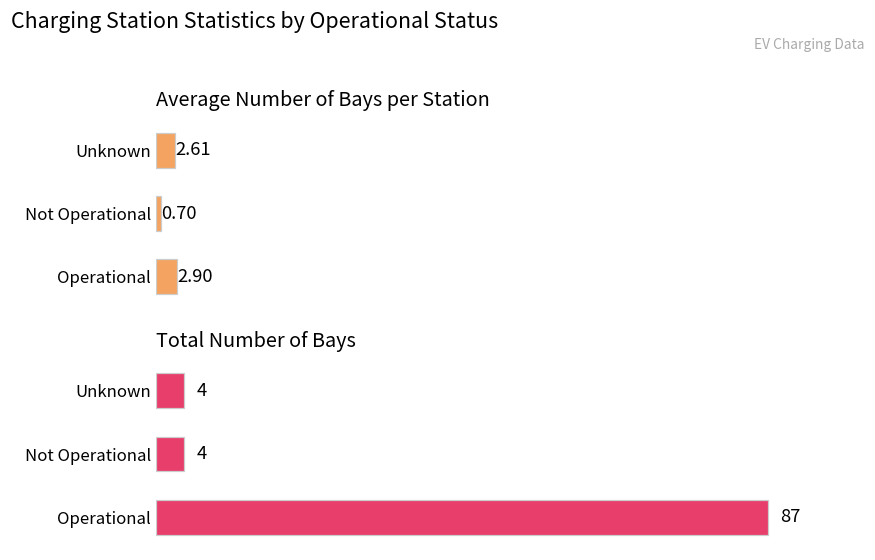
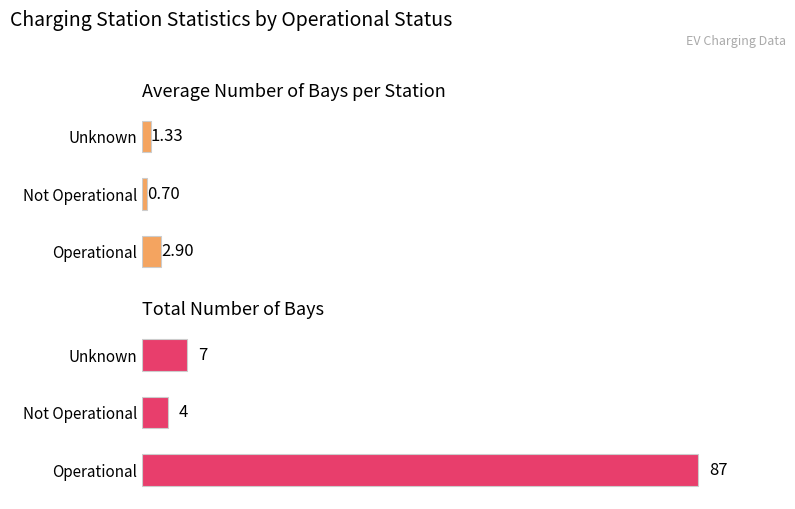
Average Number of Bays per Station, Unknown: 2.61 -> 1.33
Total Number of Bays, Unknown: 4 -> 7
